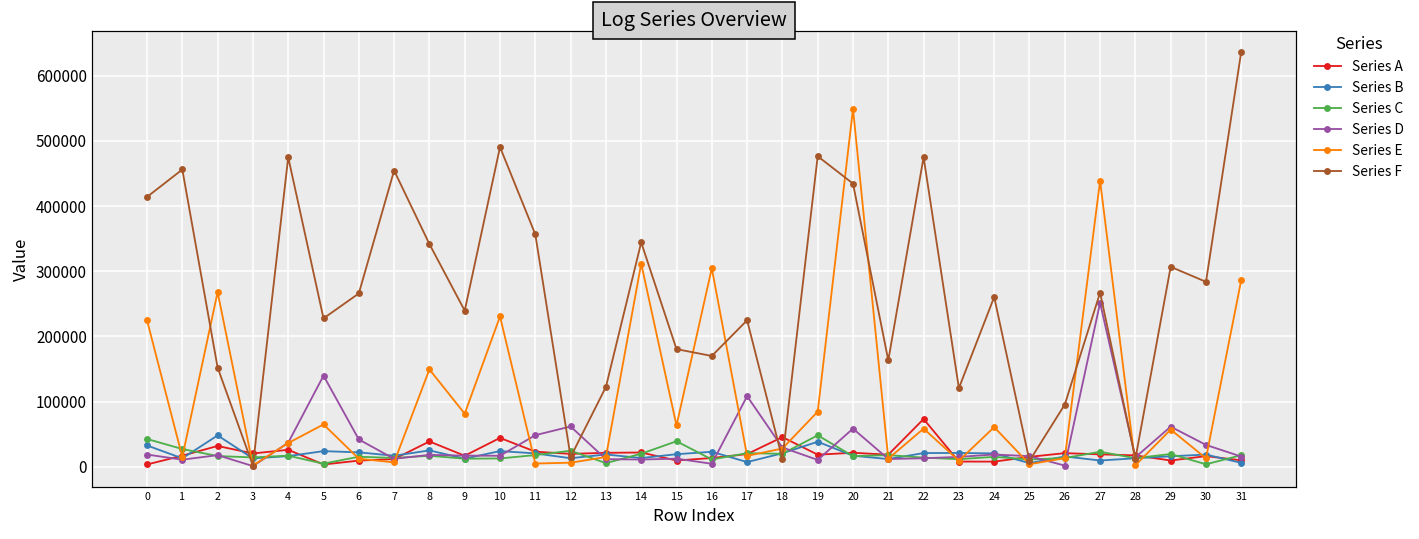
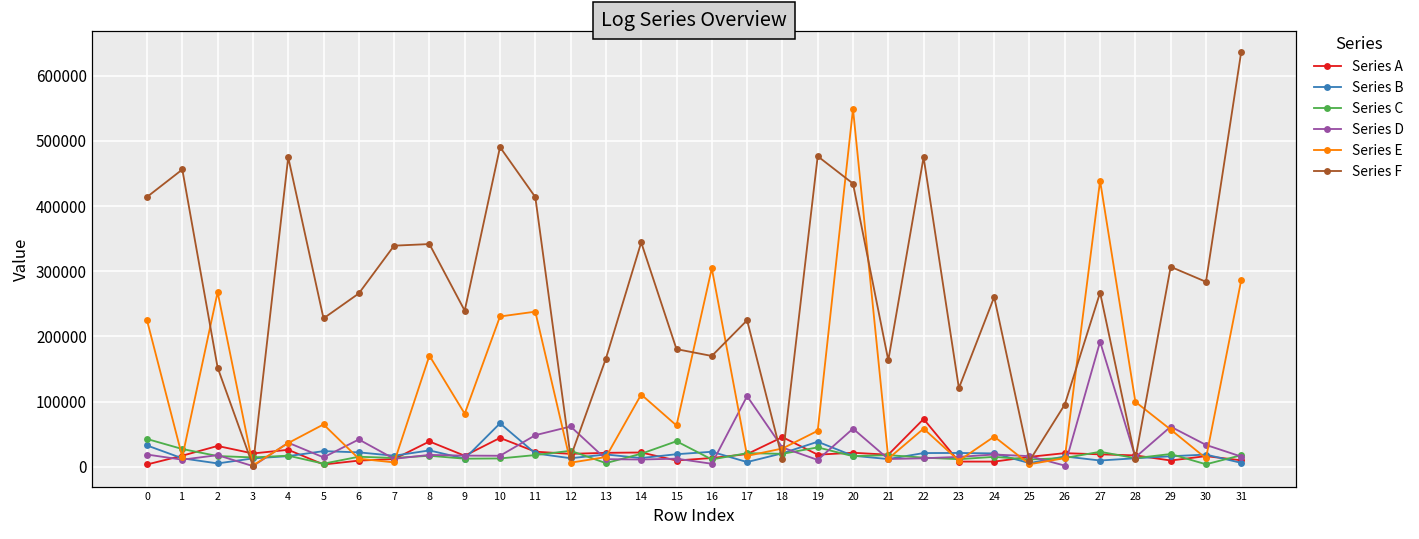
Series B, 2: 50000 -> 10000
Series D, 5: 140000 -> 10000
Series F, 7: 450000 -> 340000
Series E, 8: 150000 -> 170000
Series B, 10: 20000 -> 70000
Series E, 11: 10000 -> 240000
Series F, 11: 360000 -> 410000
Series F, 13: 120000 -> 170000
Series E, 14: 310000 -> 110000
Series C, 19: 50000 -> 30000
Series E, 19: 80000 -> 60000
Series E, 24: 60000 -> 50000
Series D, 27: 250000 -> 190000
Series E, 28: 0 -> 100000
